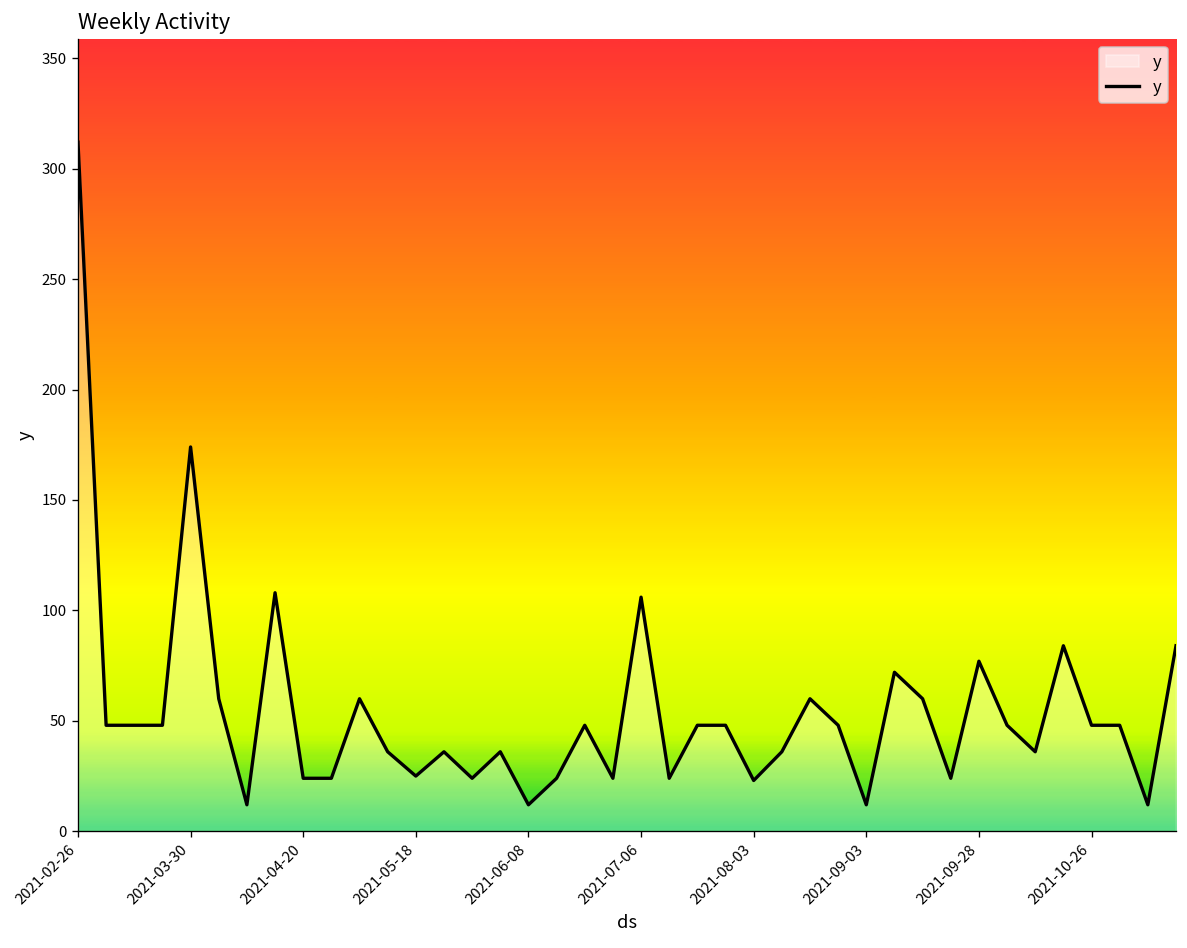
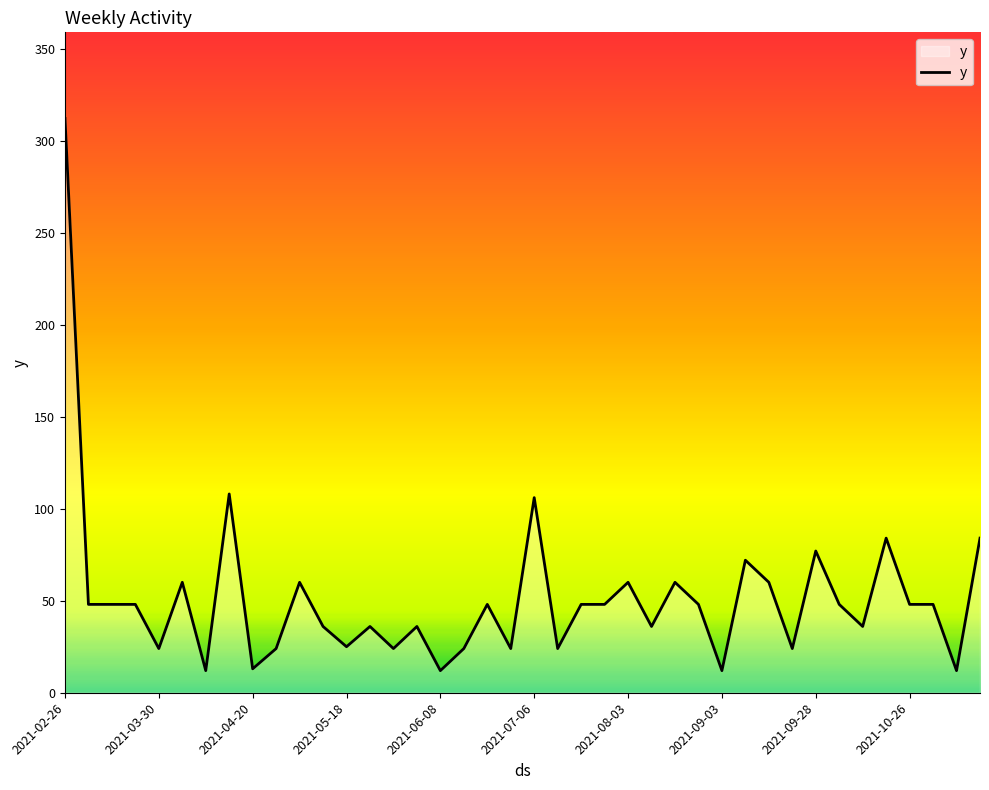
2021-03-30: 174 -> 24
2021-04-20: 24 -> 13
2021-08-03: 23 -> 60
